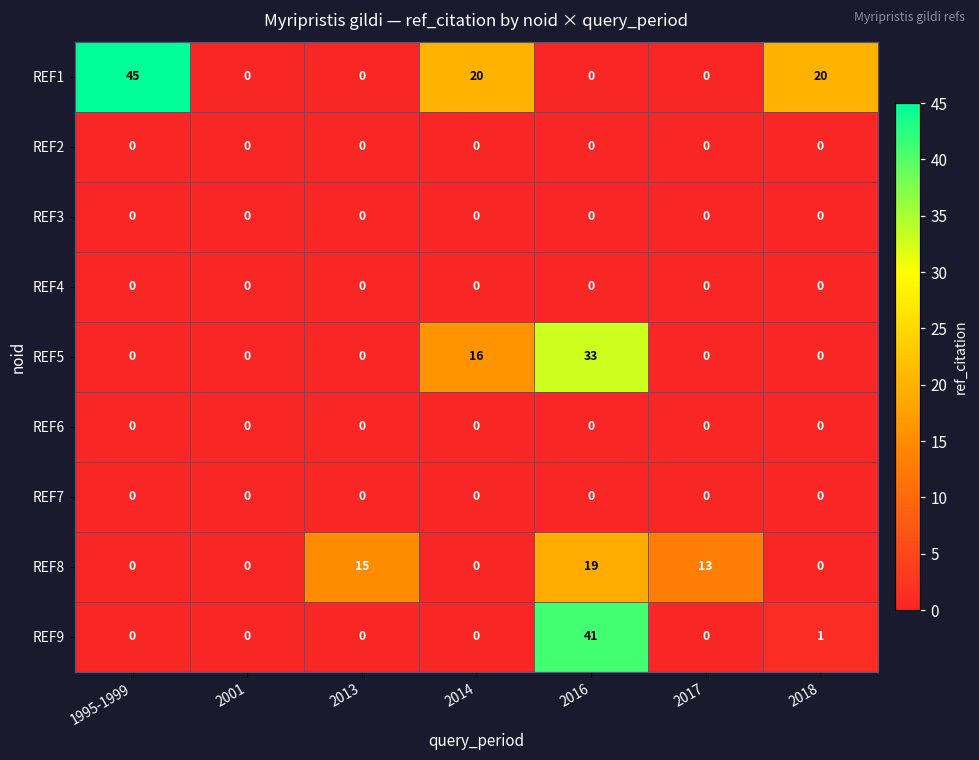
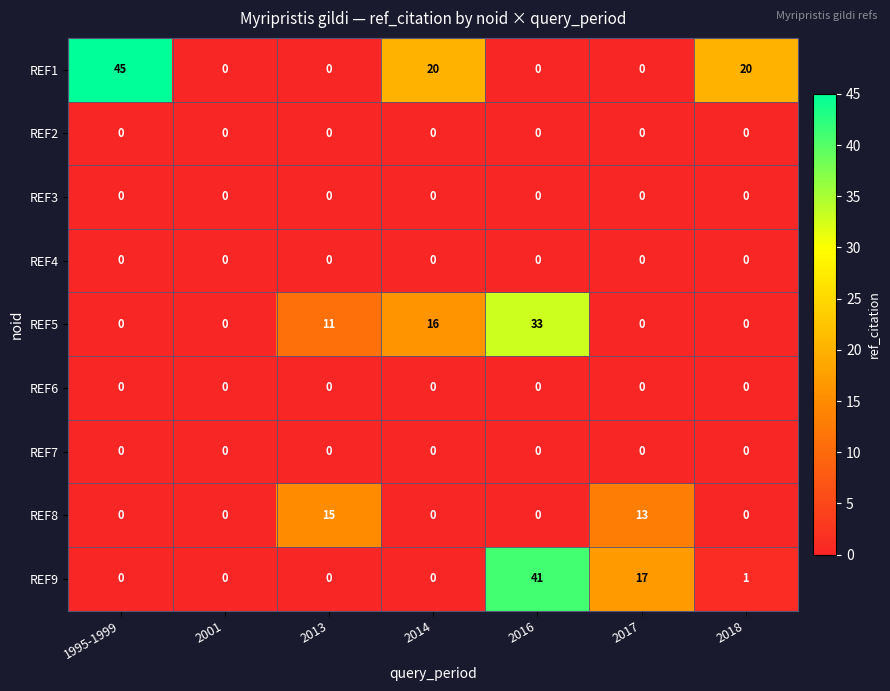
REF5, 2013: 0 -> 11
REF8, 2016: 19 -> 0
REF9, 2017: 0 -> 17
